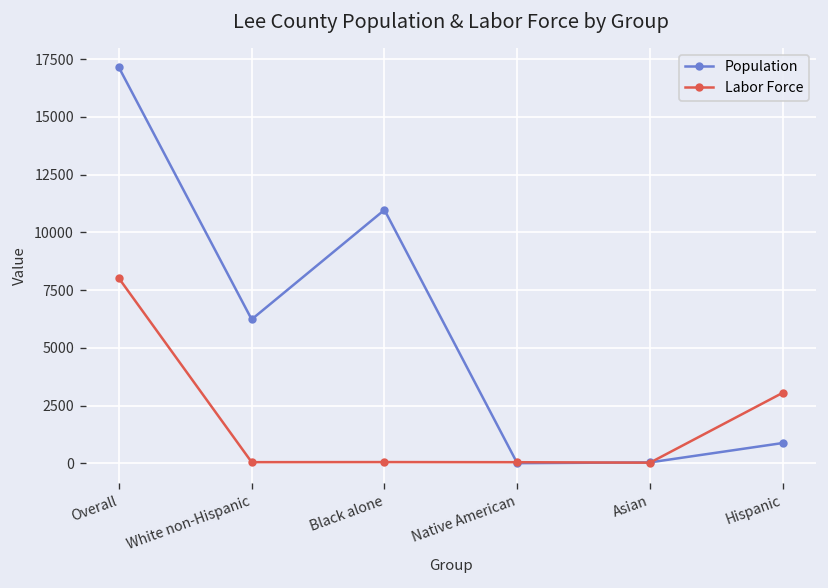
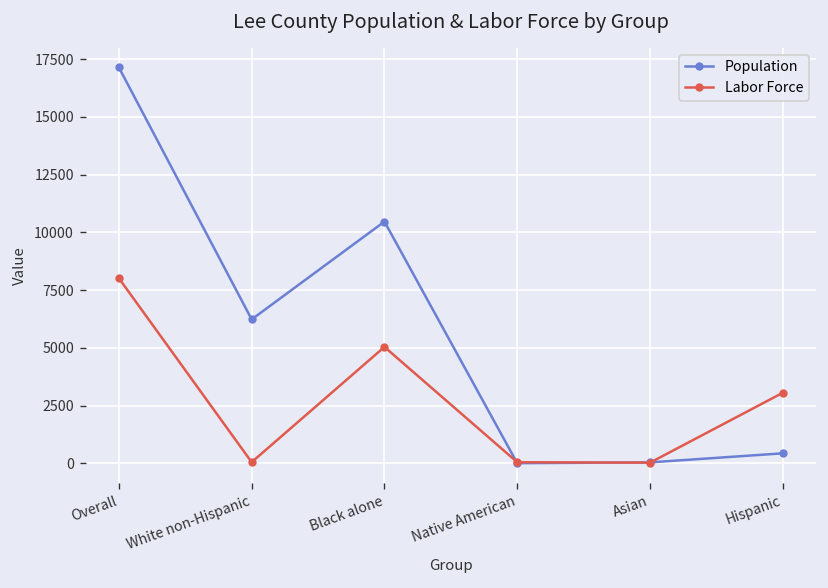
Population, Black alone: 11000 -> 10500
Labor Force, Black alone: 100 -> 5000
Population, Hispanic: 900 -> 400
